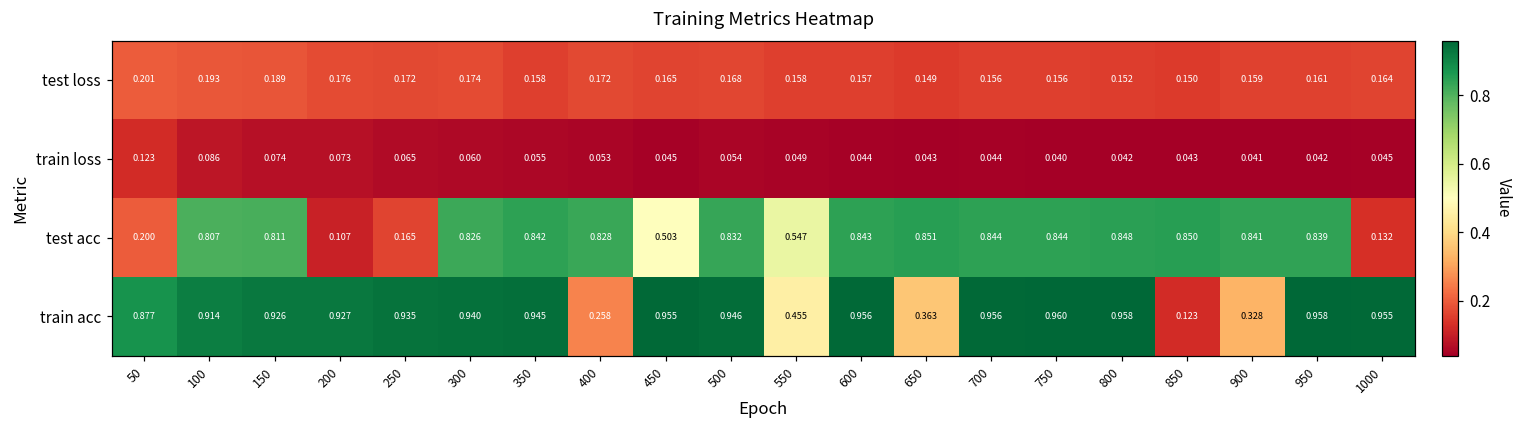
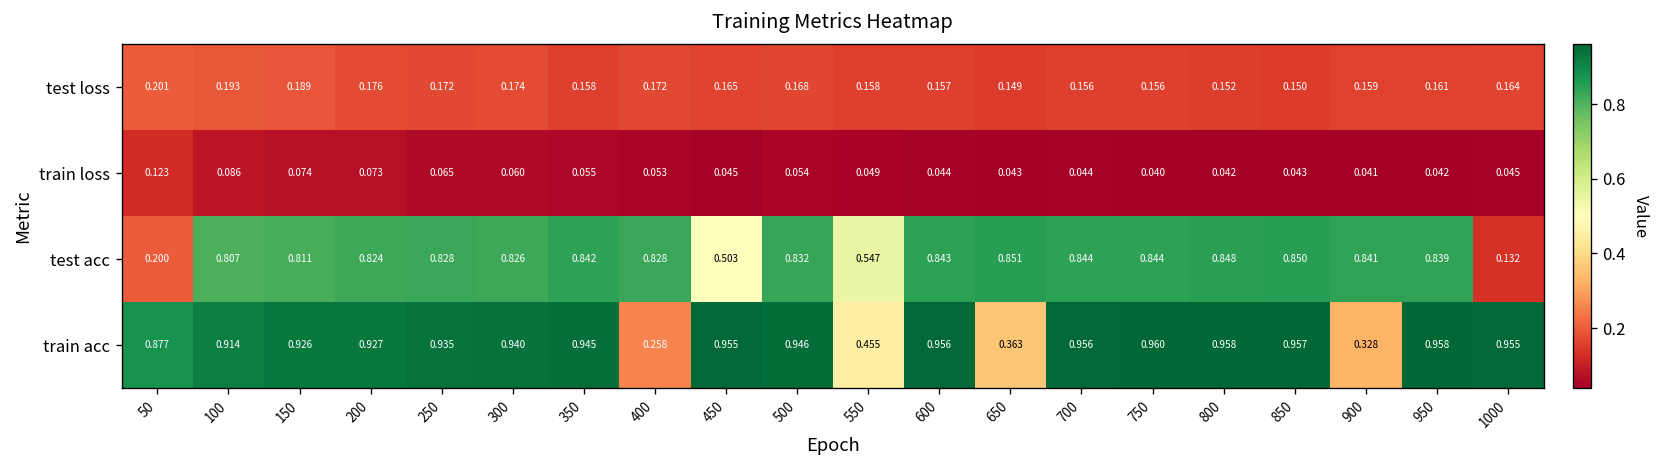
test acc, 200: 0.107 -> 0.824
test acc, 250: 0.165 -> 0.828
train acc, 850: 0.123 -> 0.957
